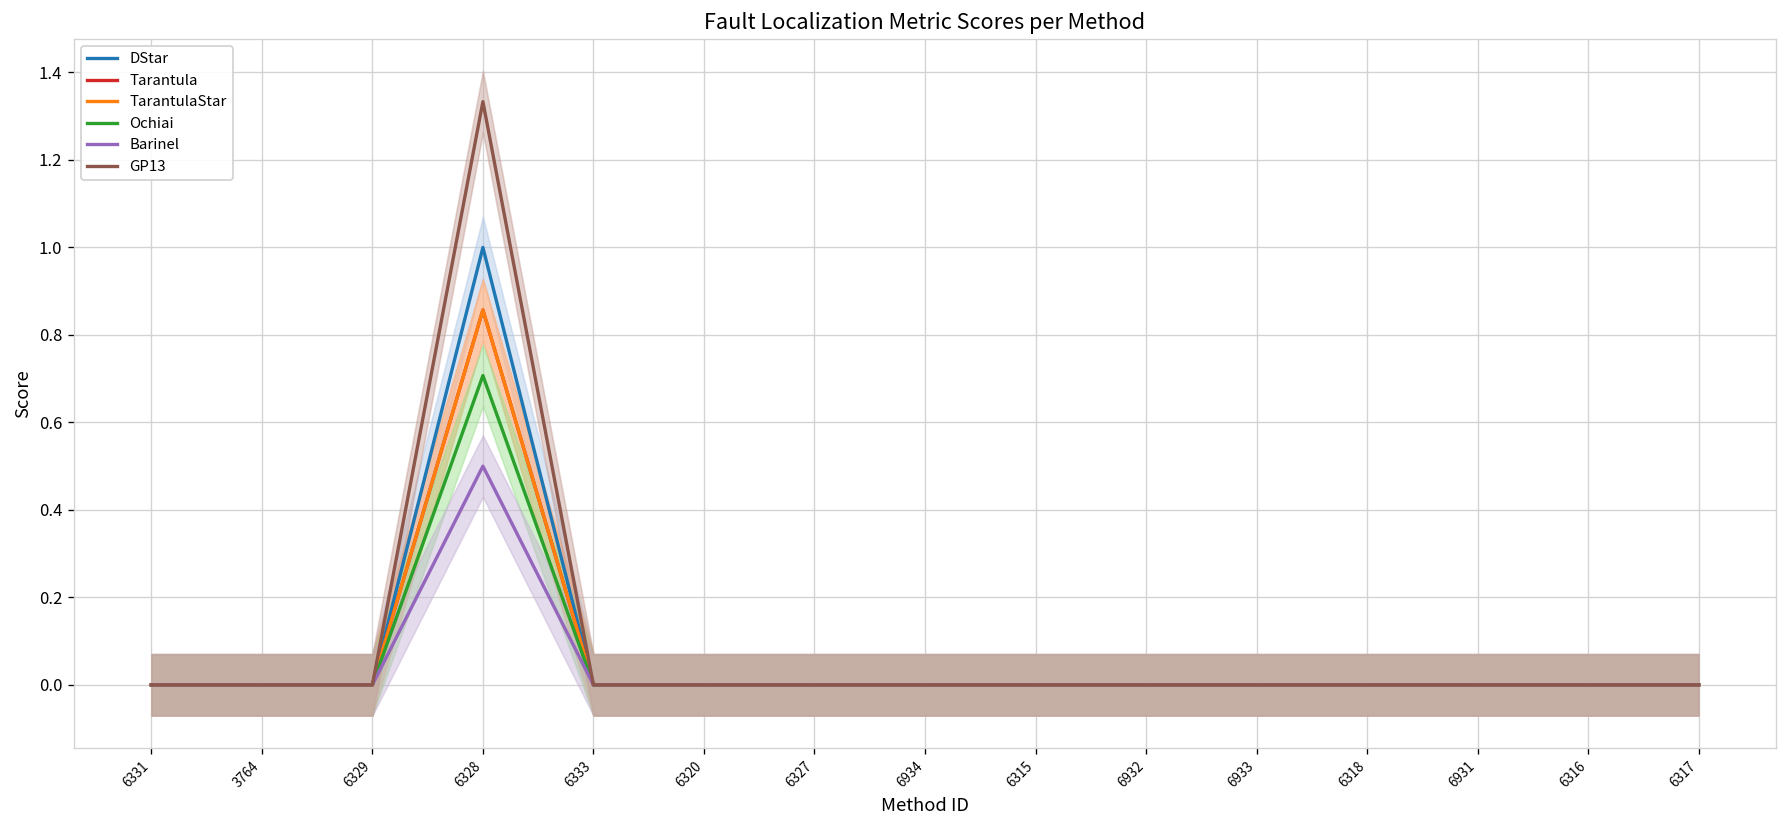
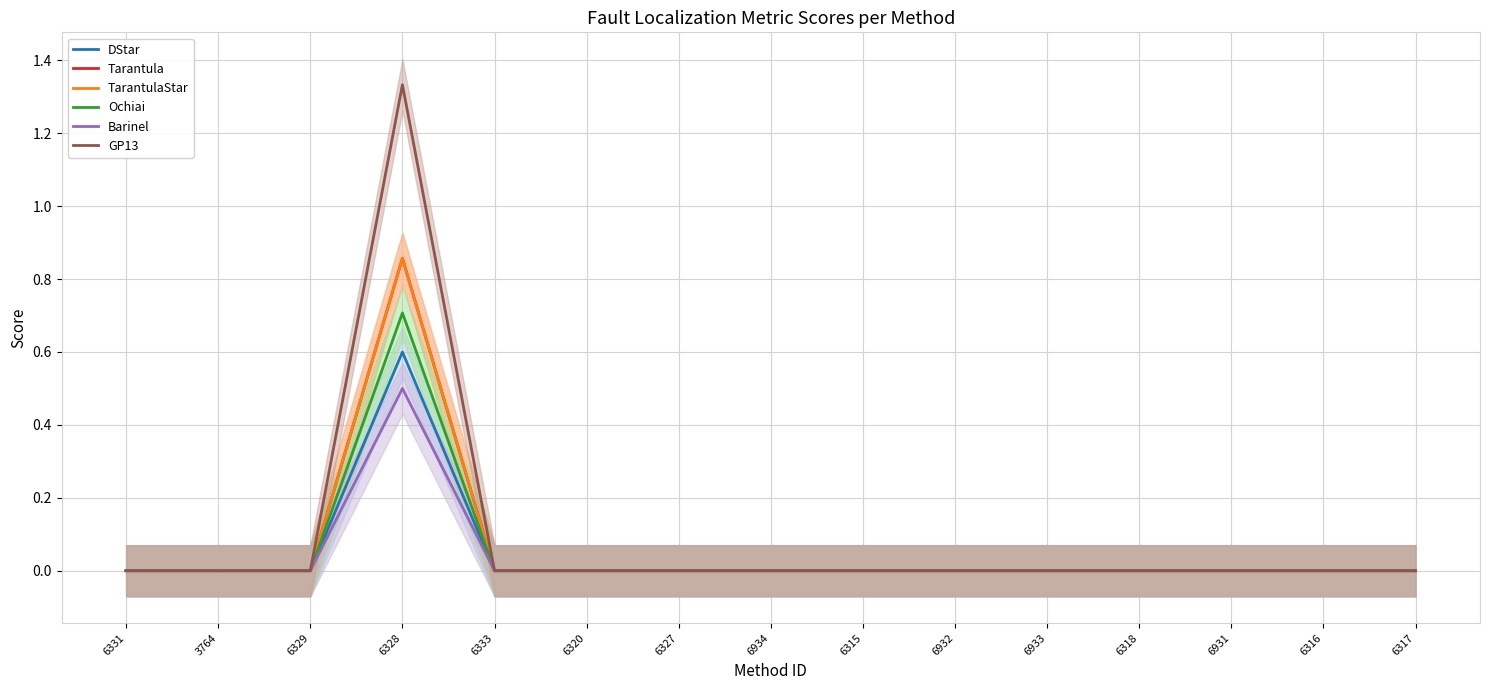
DStar, 6328: 1.0 -> 0.6
